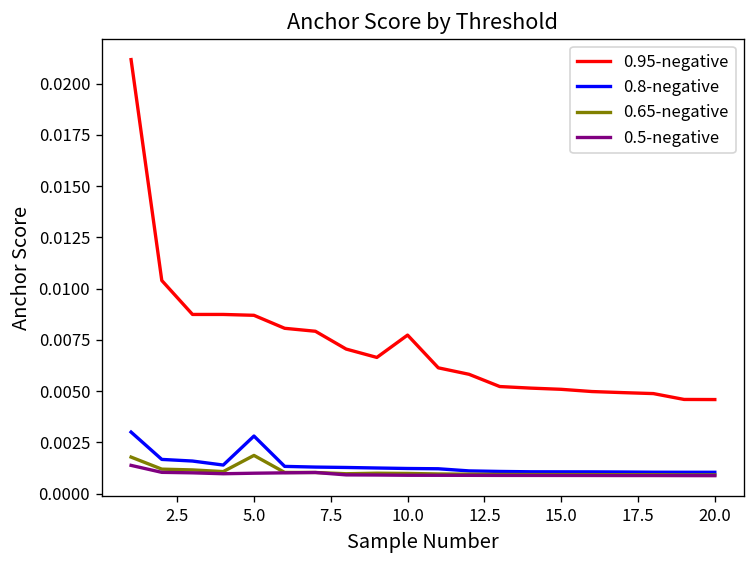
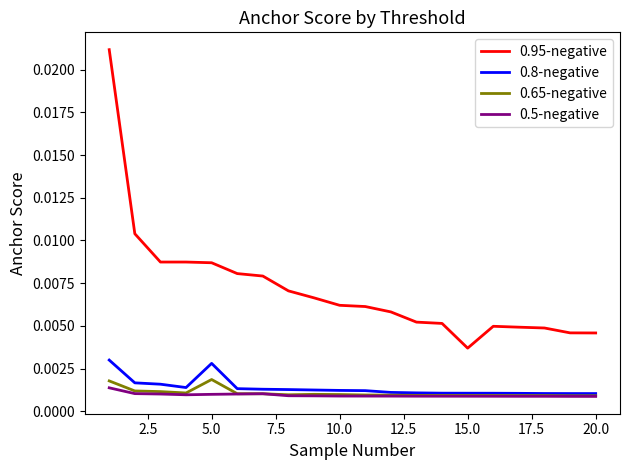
0.95-negative, 10.0: 0.0077 -> 0.0062
0.95-negative, 15.0: 0.0051 -> 0.0037
